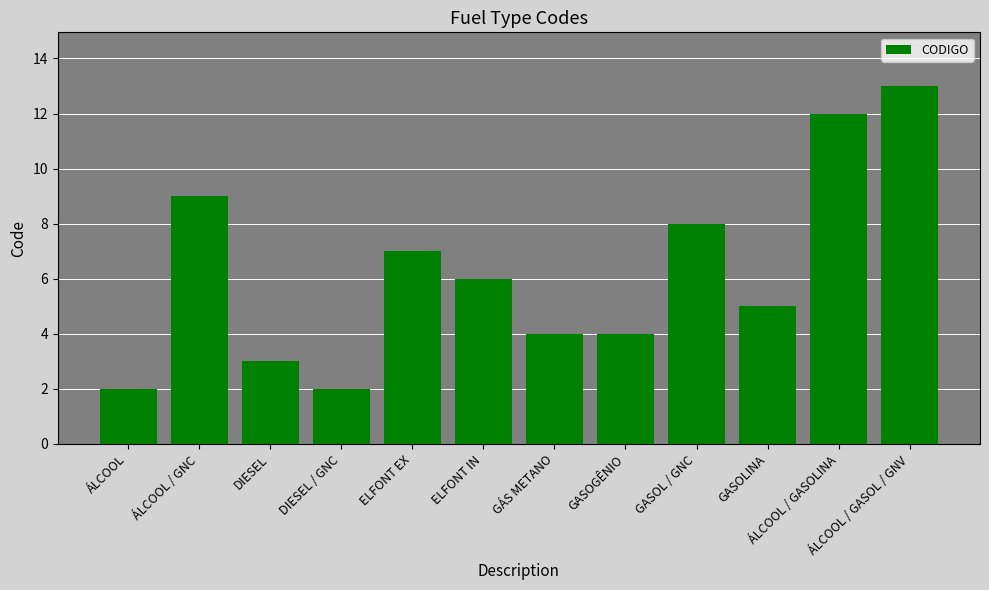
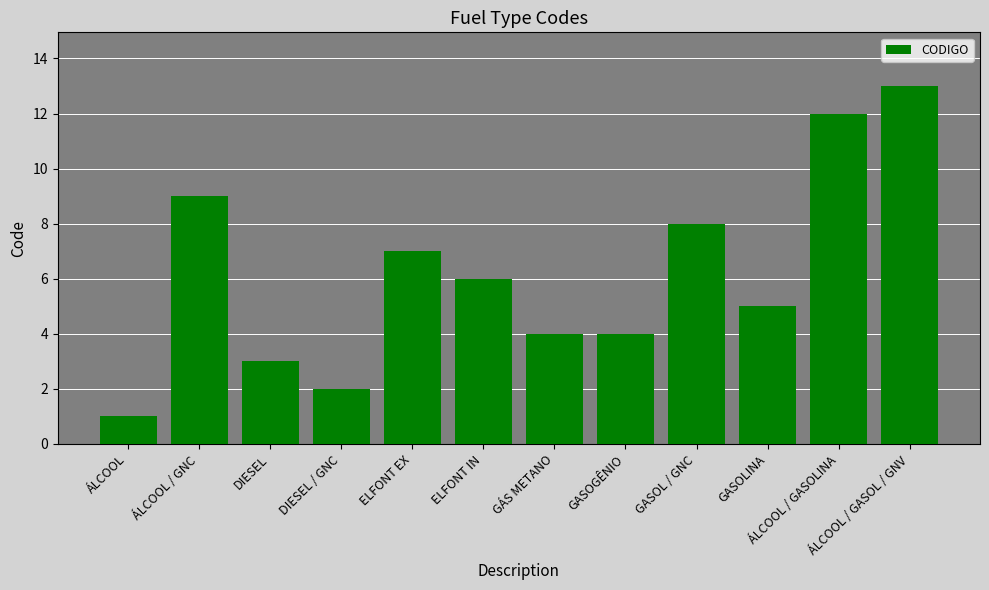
ÁLCOOL: 2 -> 1
